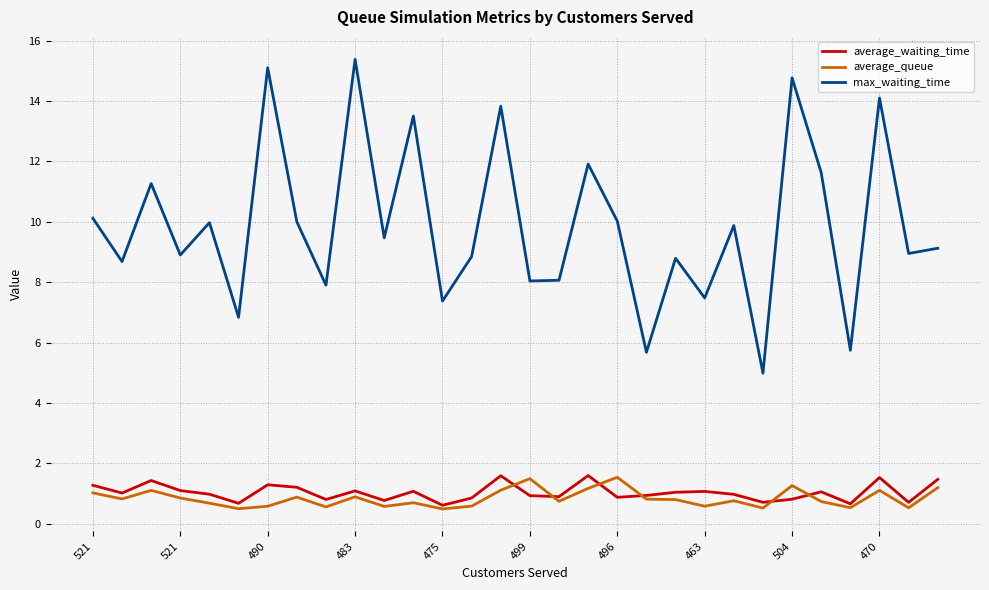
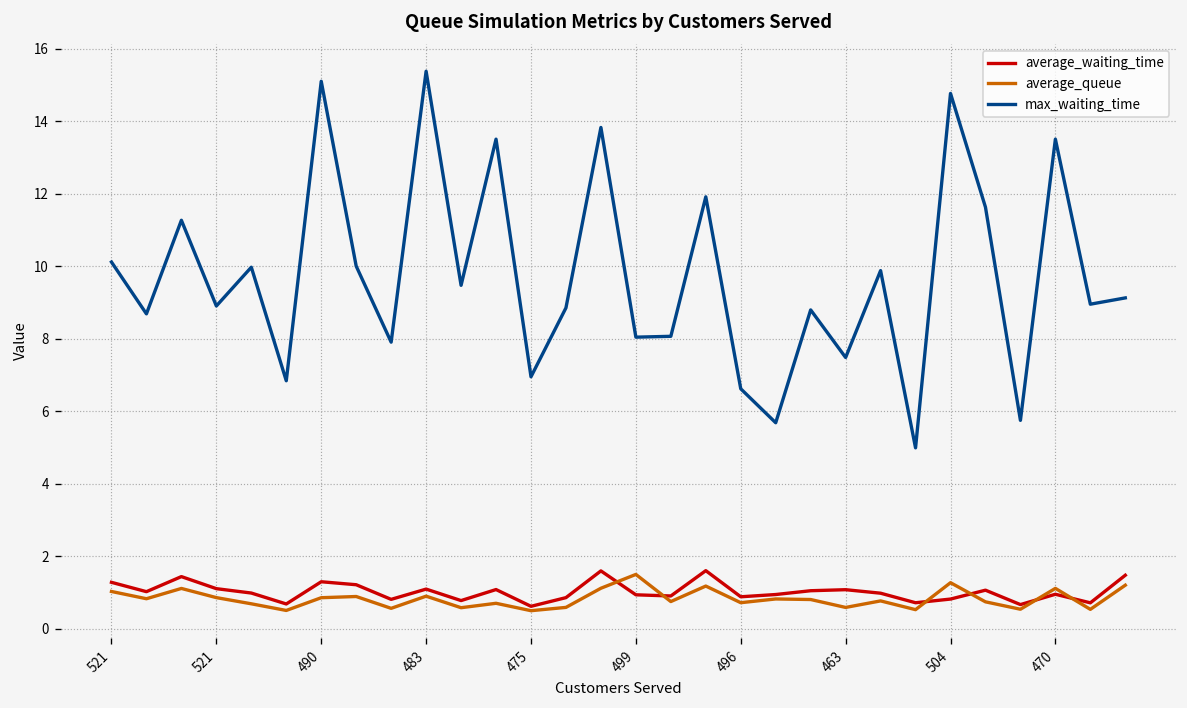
average_queue, 490: 0.6 -> 0.9
max_waiting_time, 475: 7.4 -> 6.9
average_queue, 496: 1.5 -> 0.7
max_waiting_time, 496: 10.0 -> 6.6
average_waiting_time, 470: 1.5 -> 0.9
max_waiting_time, 470: 14.1 -> 13.5
